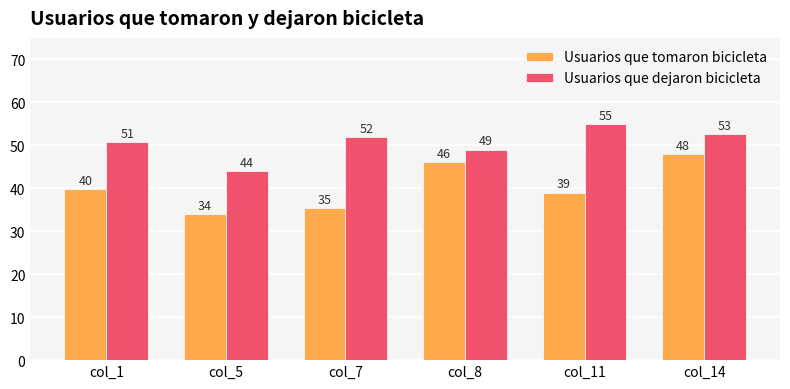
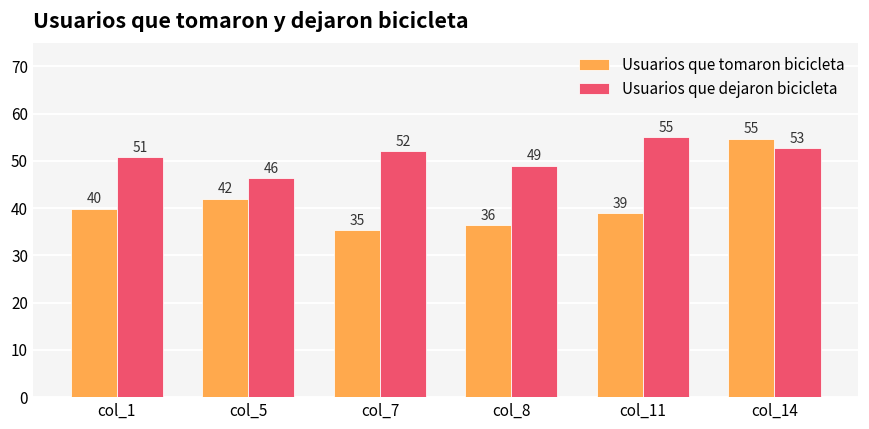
Usuarios que tomaron bicicleta, col_5: 34 -> 42
Usuarios que dejaron bicicleta, col_5: 44 -> 46
Usuarios que tomaron bicicleta, col_8: 46 -> 36
Usuarios que tomaron bicicleta, col_14: 48 -> 55
